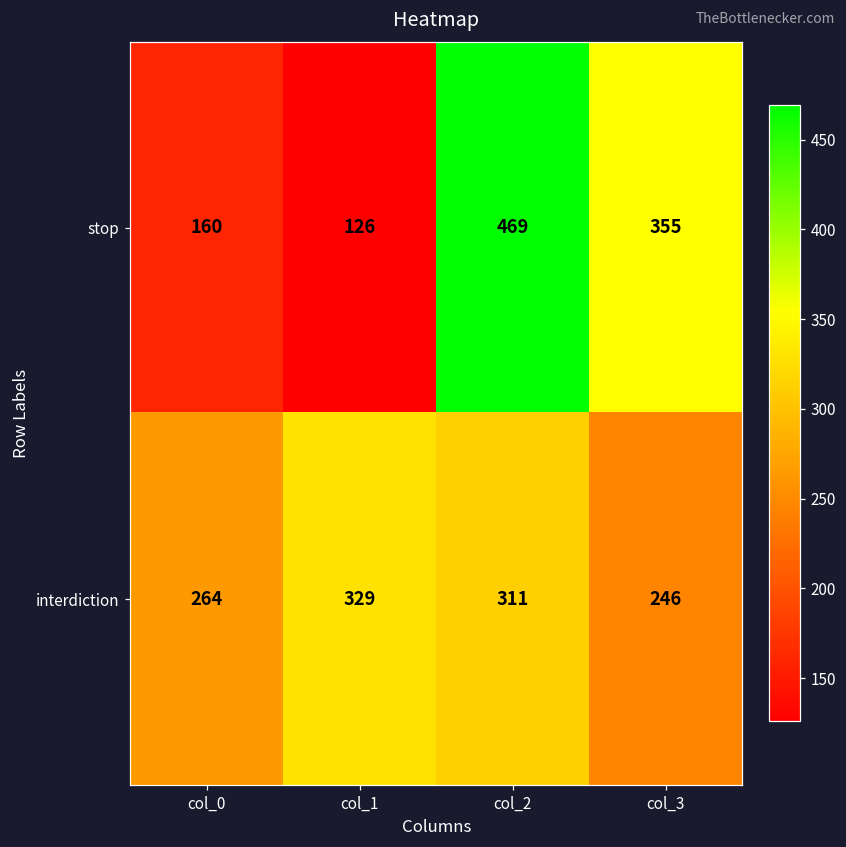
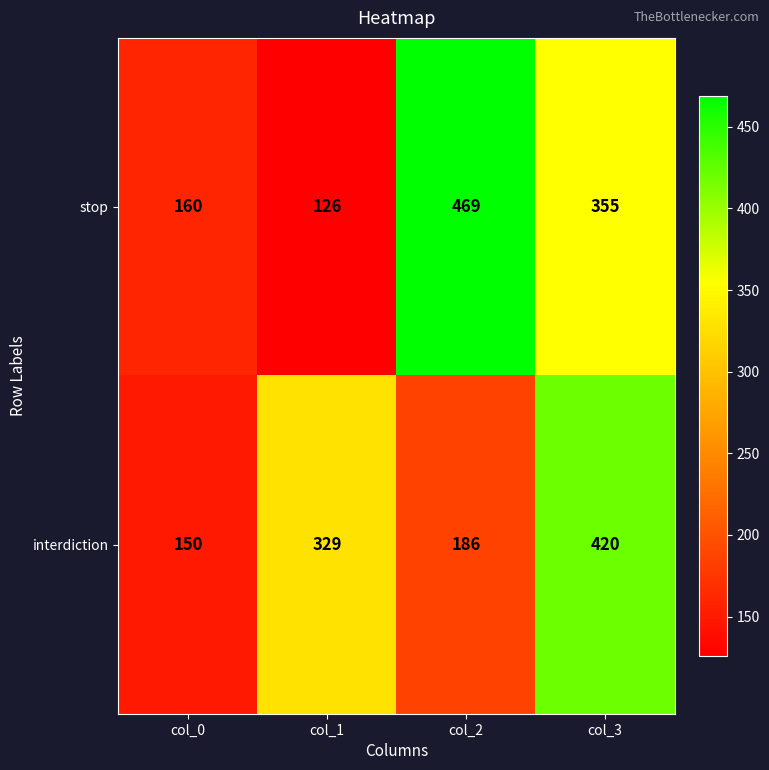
interdiction, col_0: 264 -> 150
interdiction, col_2: 311 -> 186
interdiction, col_3: 246 -> 420
